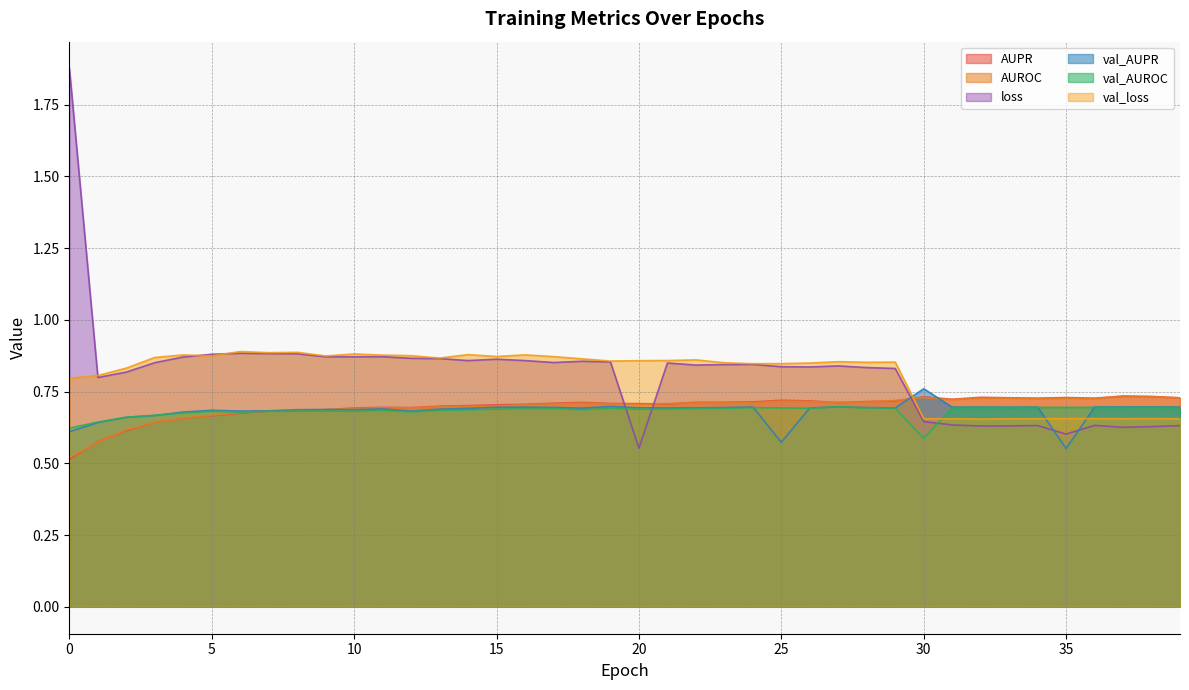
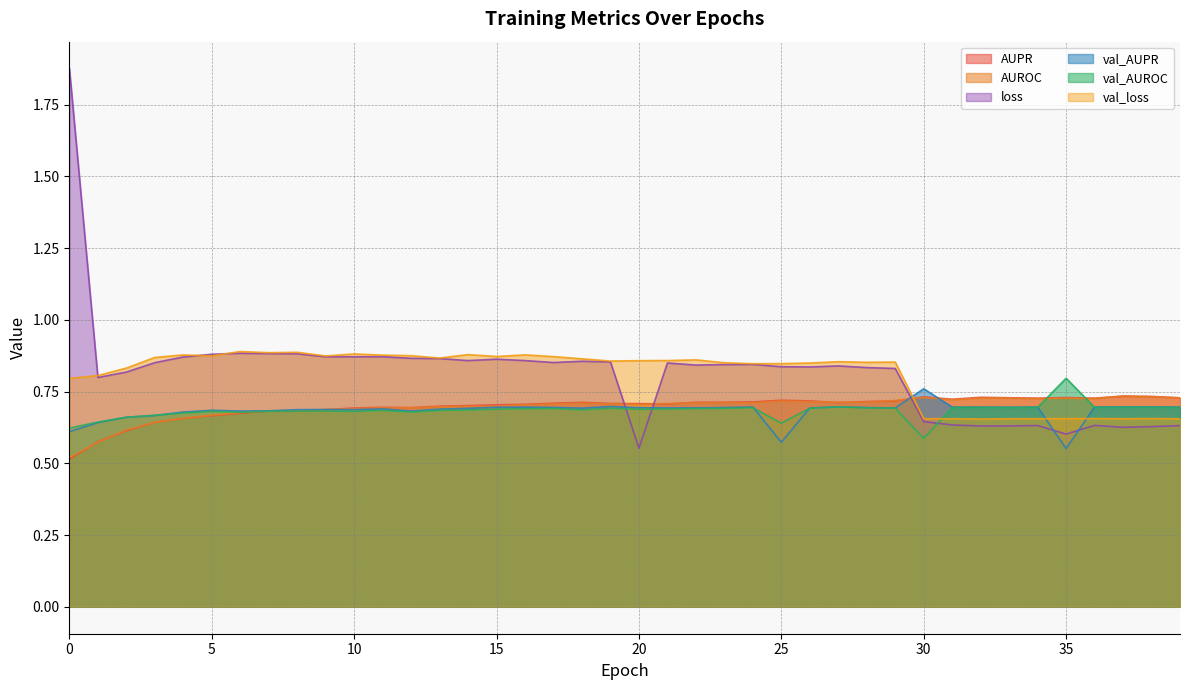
val_AUROC, 25: 0.69 -> 0.64
val_AUROC, 35: 0.70 -> 0.80
